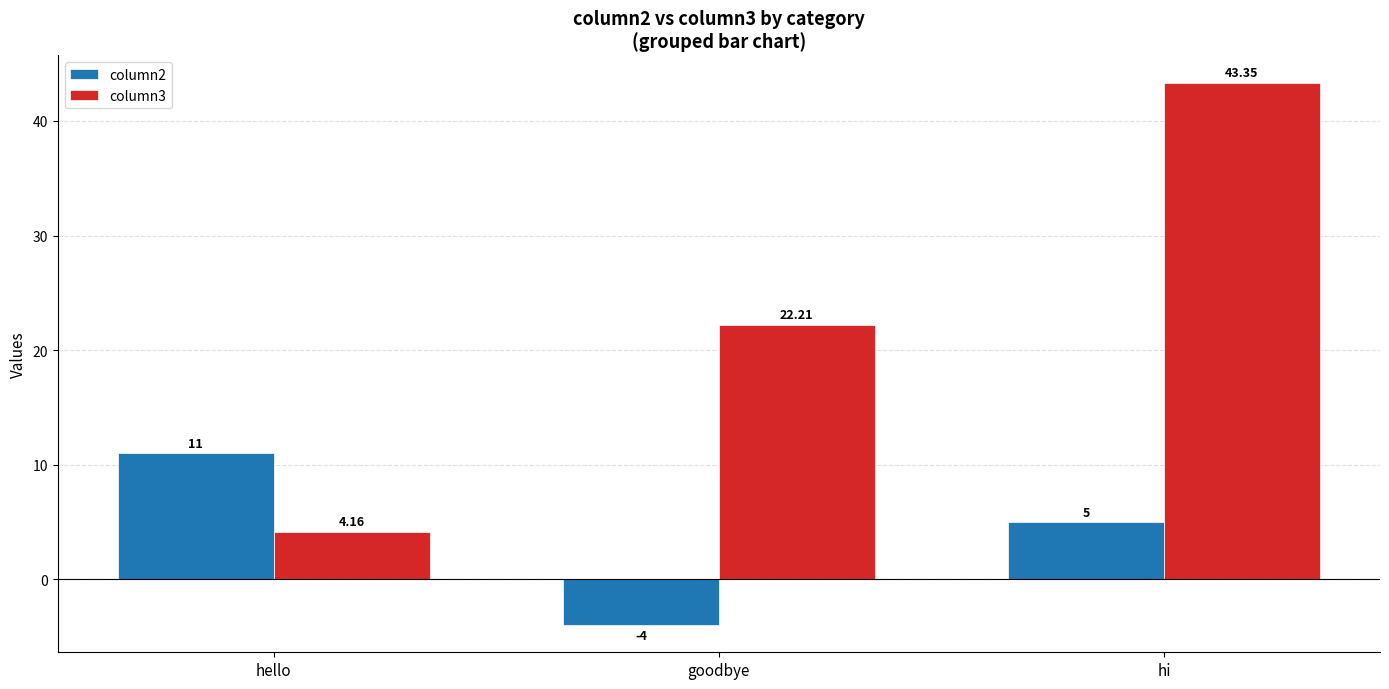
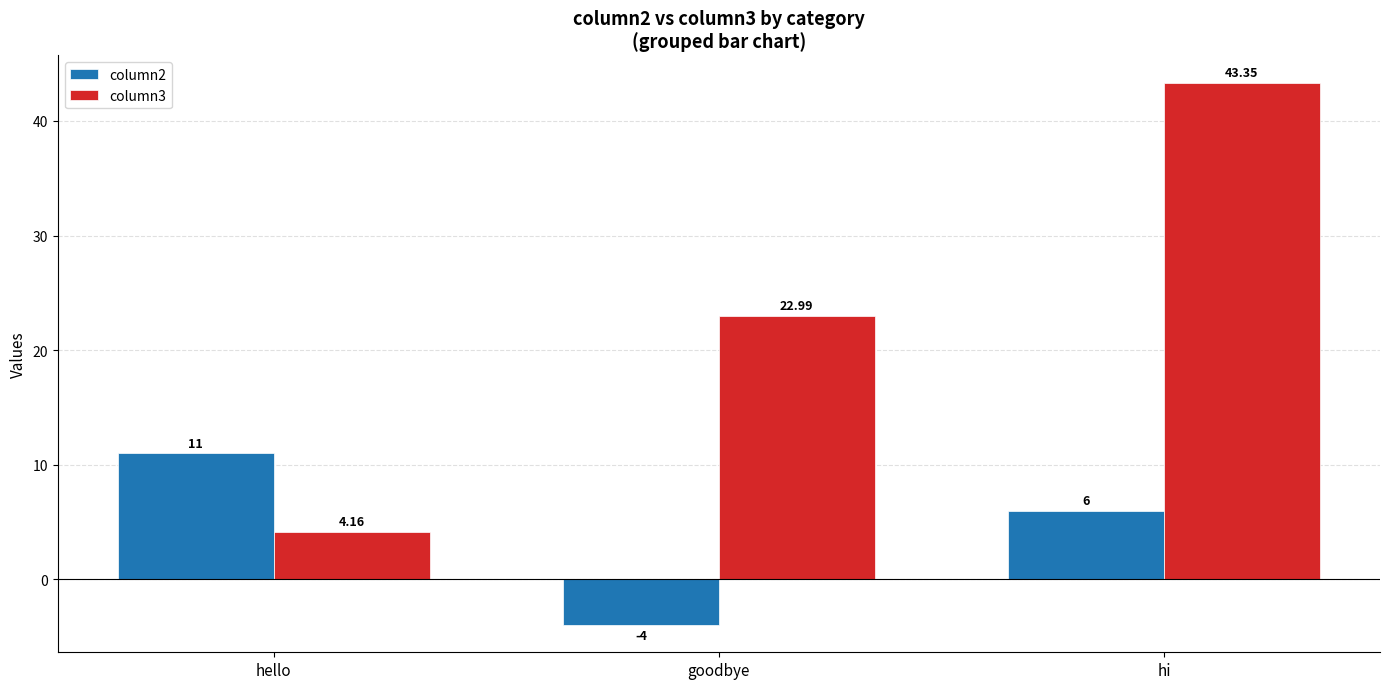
column3, goodbye: 22.21 -> 22.99
column2, hi: 5 -> 6
